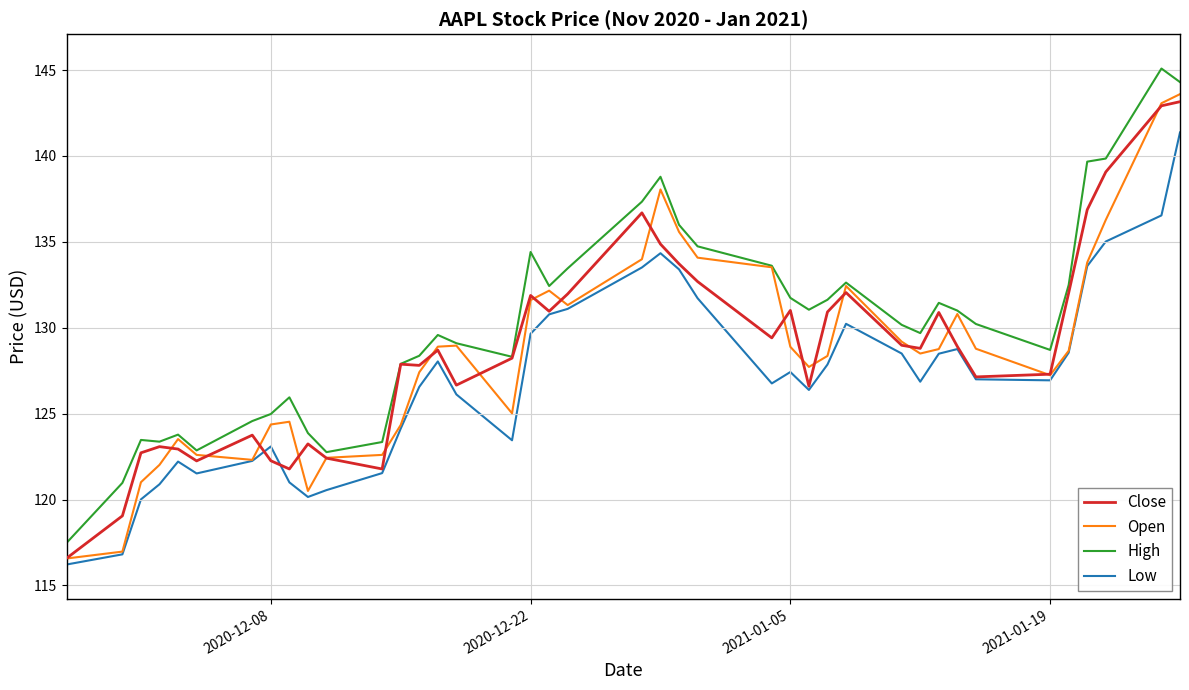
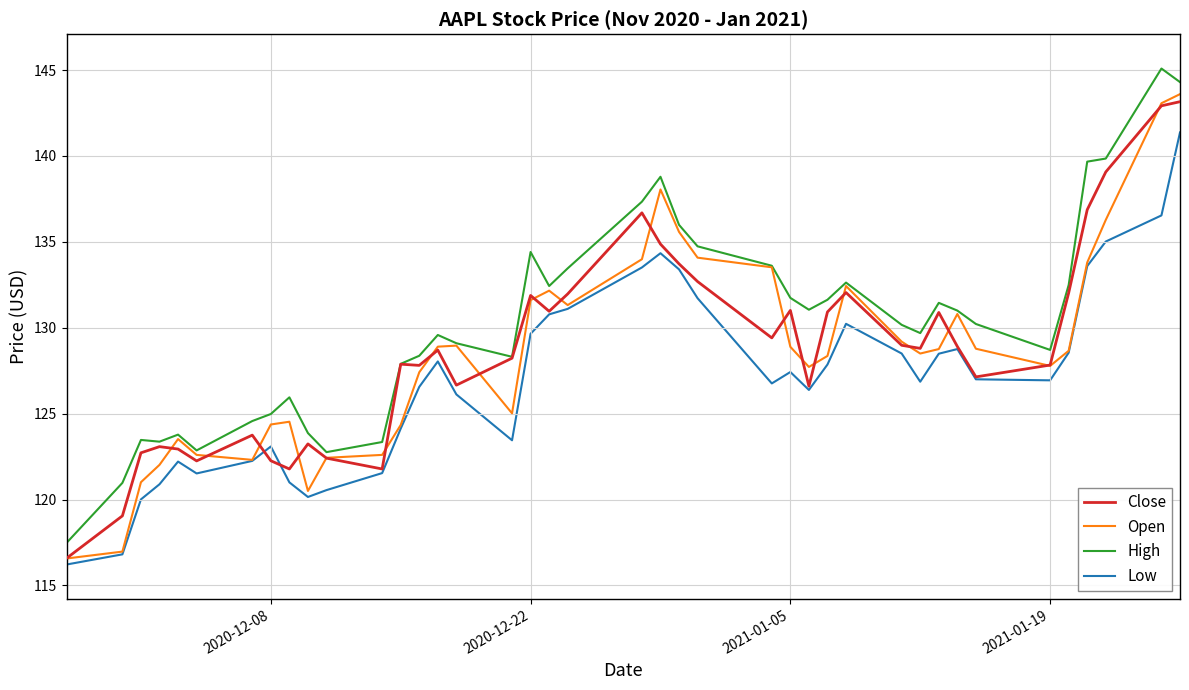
Close, 2021-01-19: 127.3 -> 127.8
Open, 2021-01-19: 127.2 -> 127.8
